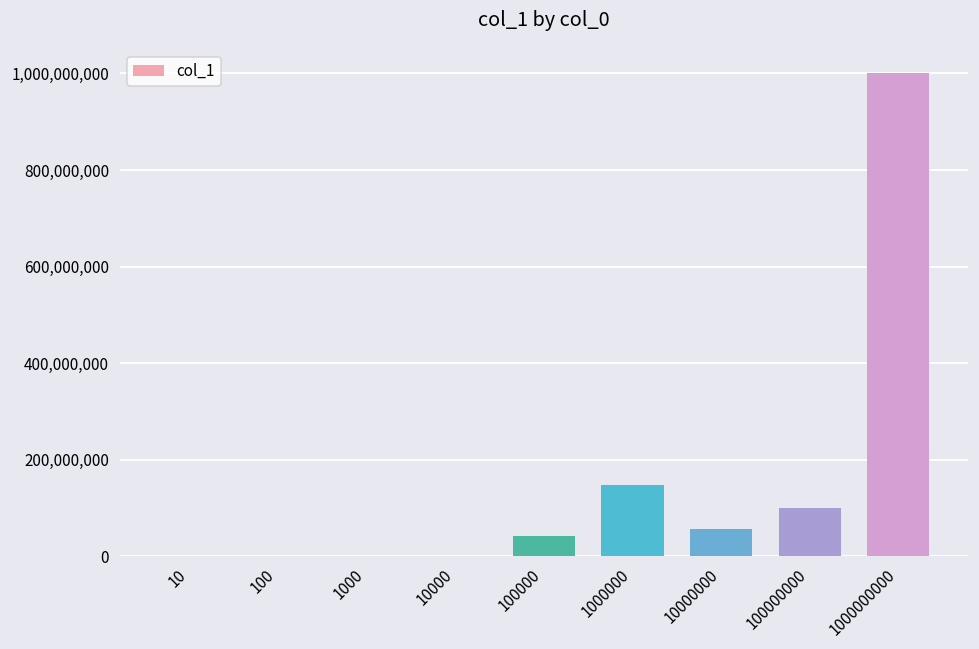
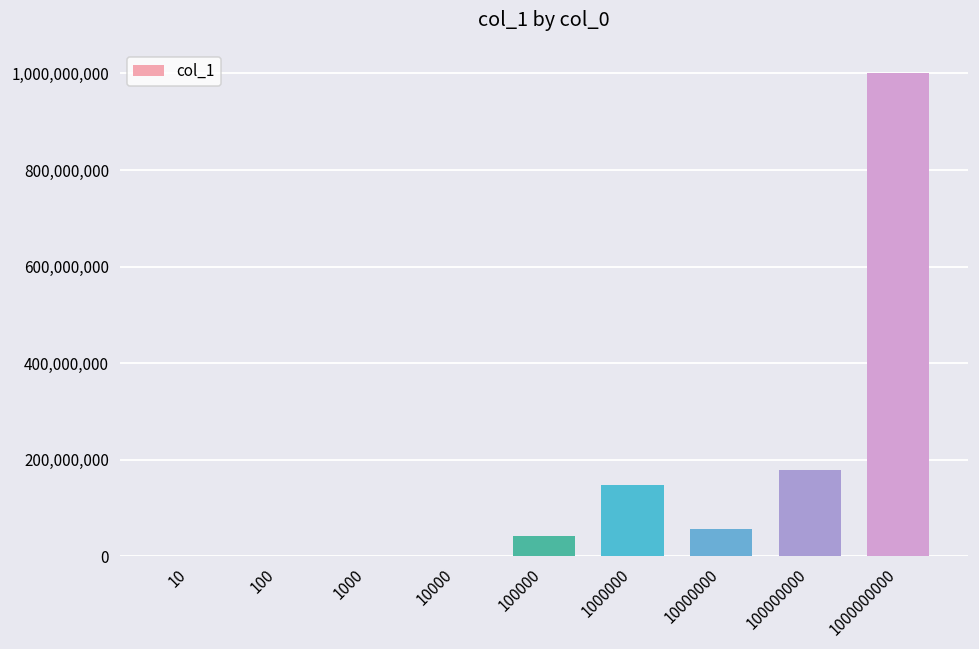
100000000: 100,000,000 -> 180,000,000
